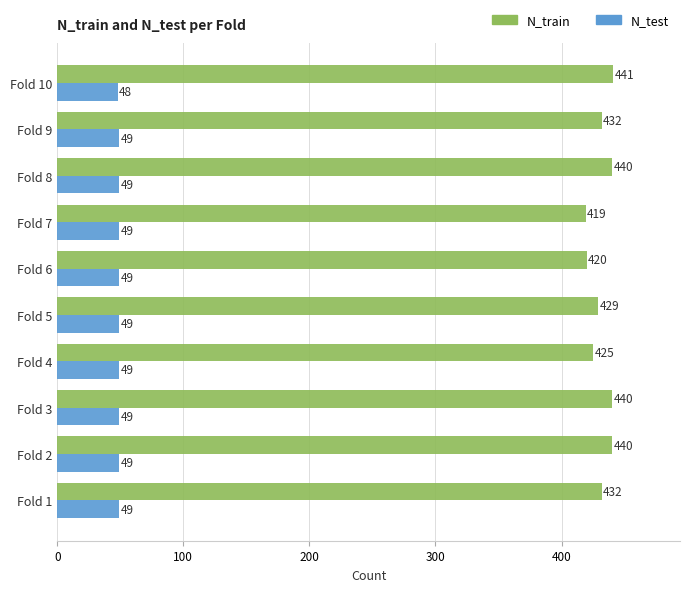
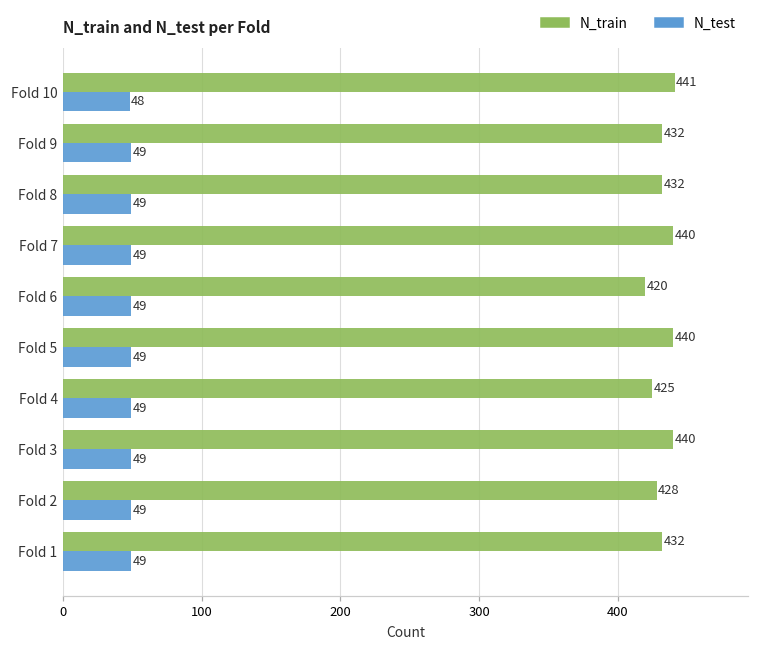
N_train, Fold 8: 440 -> 432
N_train, Fold 7: 419 -> 440
N_train, Fold 5: 429 -> 440
N_train, Fold 2: 440 -> 428
